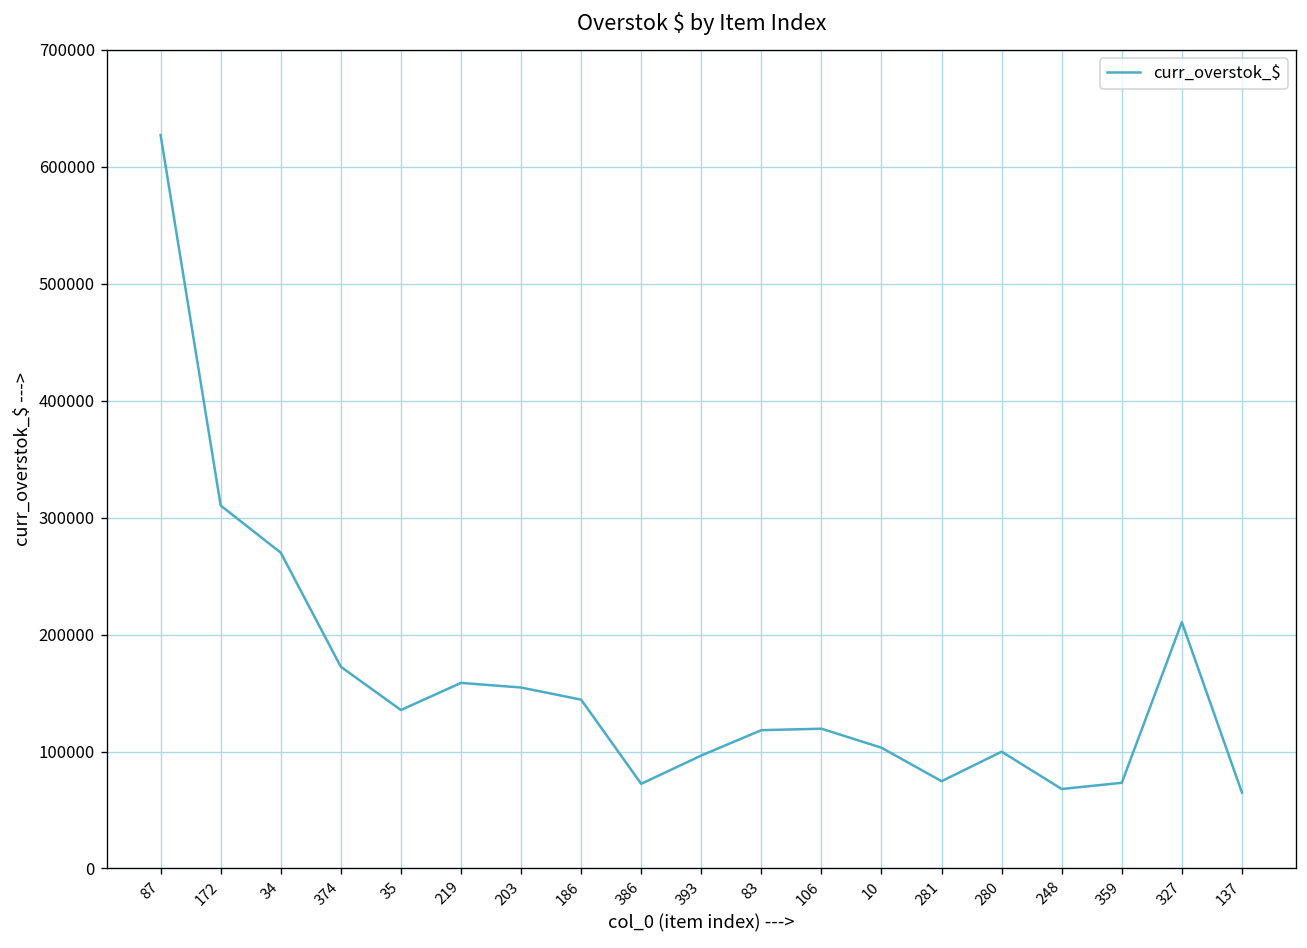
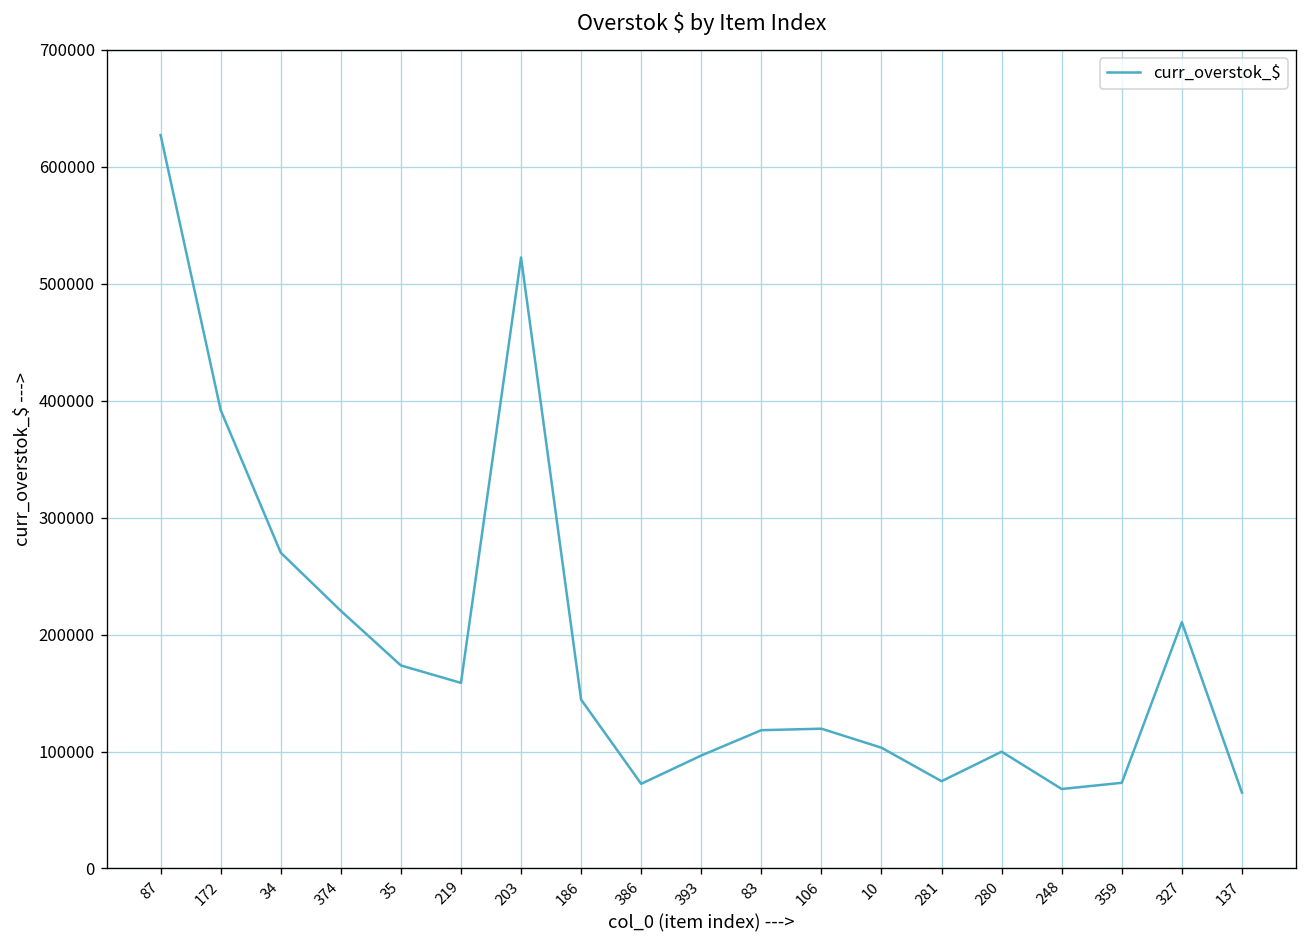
172: 310000 -> 390000
374: 170000 -> 220000
35: 140000 -> 170000
203: 150000 -> 520000
